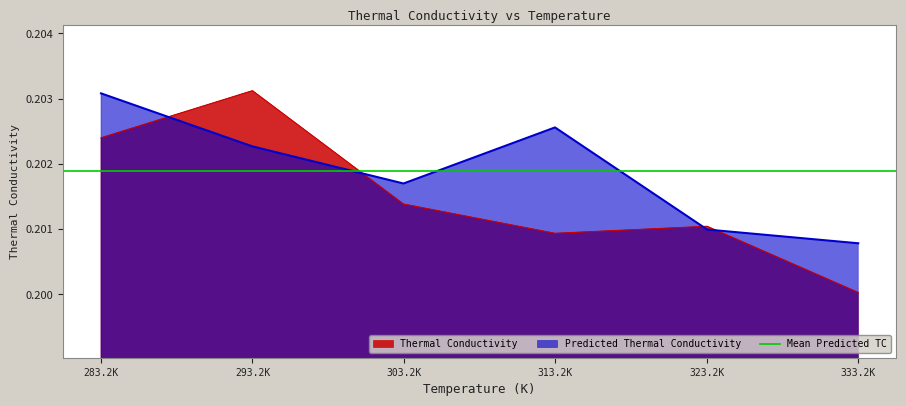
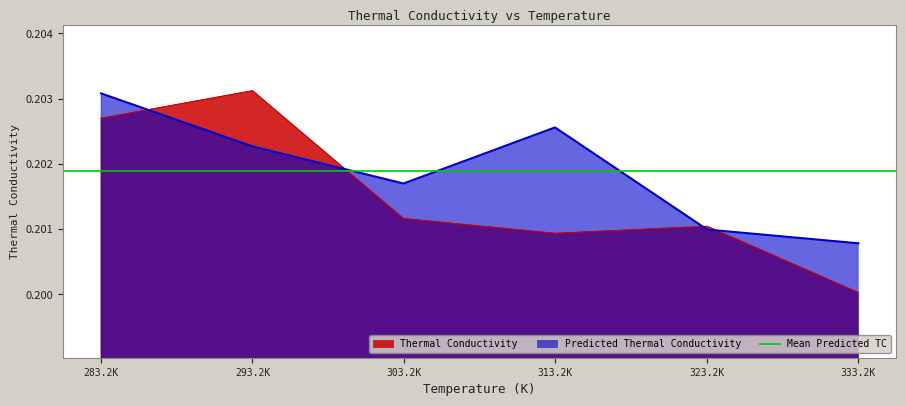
Thermal Conductivity, 283.2K: 0.2024 -> 0.2027
Thermal Conductivity, 303.2K: 0.2014 -> 0.2012
